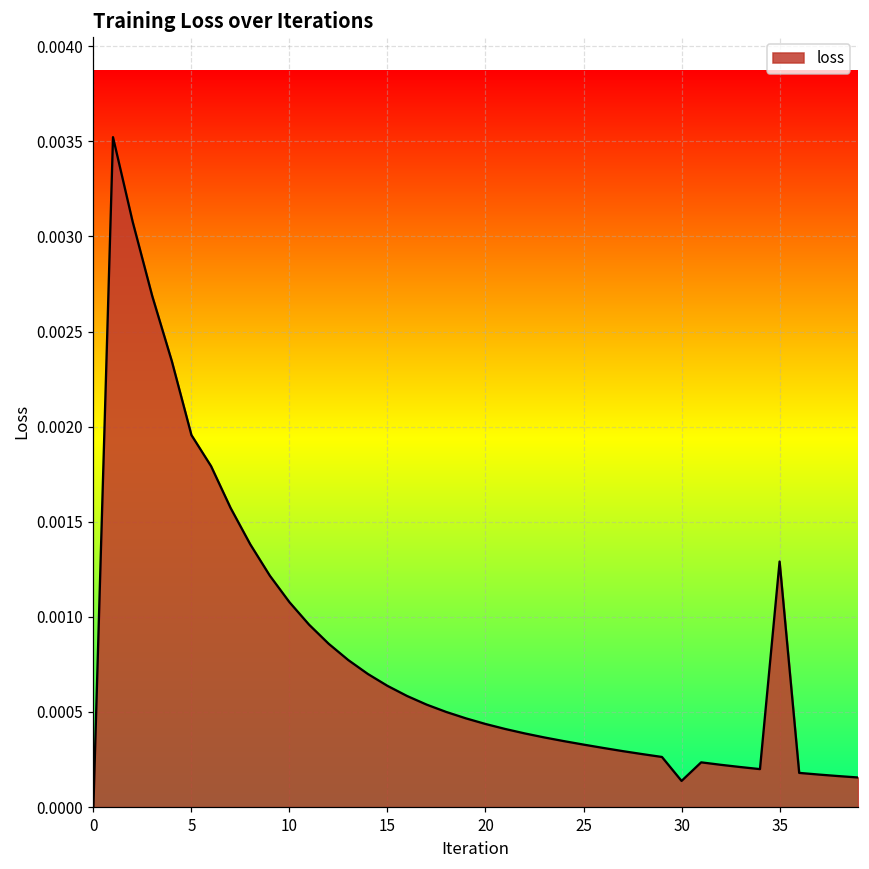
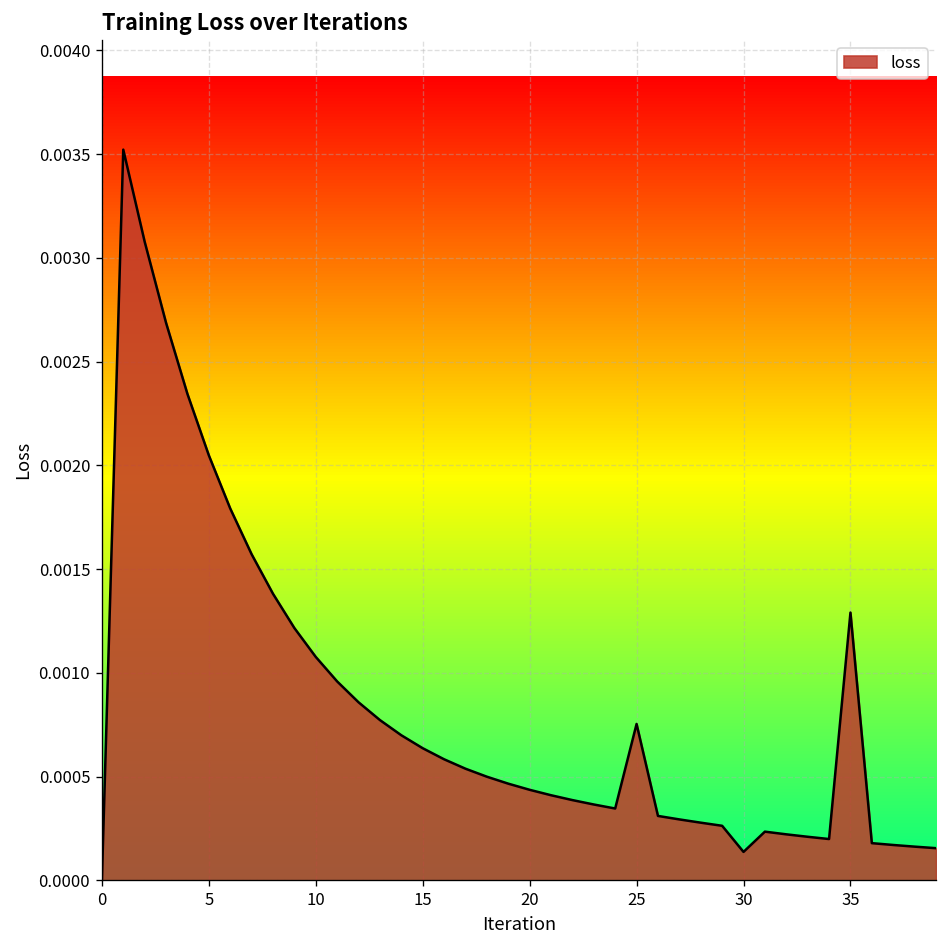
5: 0.00196 -> 0.00205
25: 0.00033 -> 0.00075
